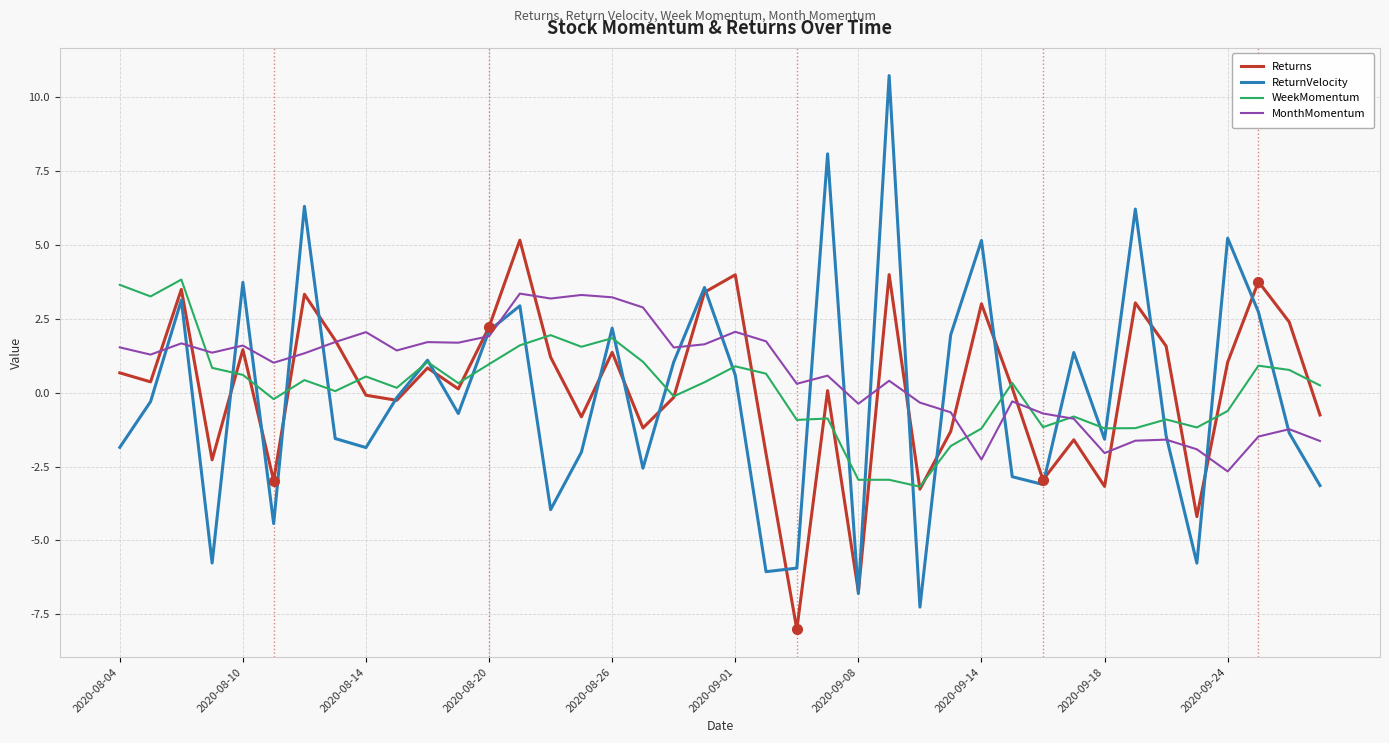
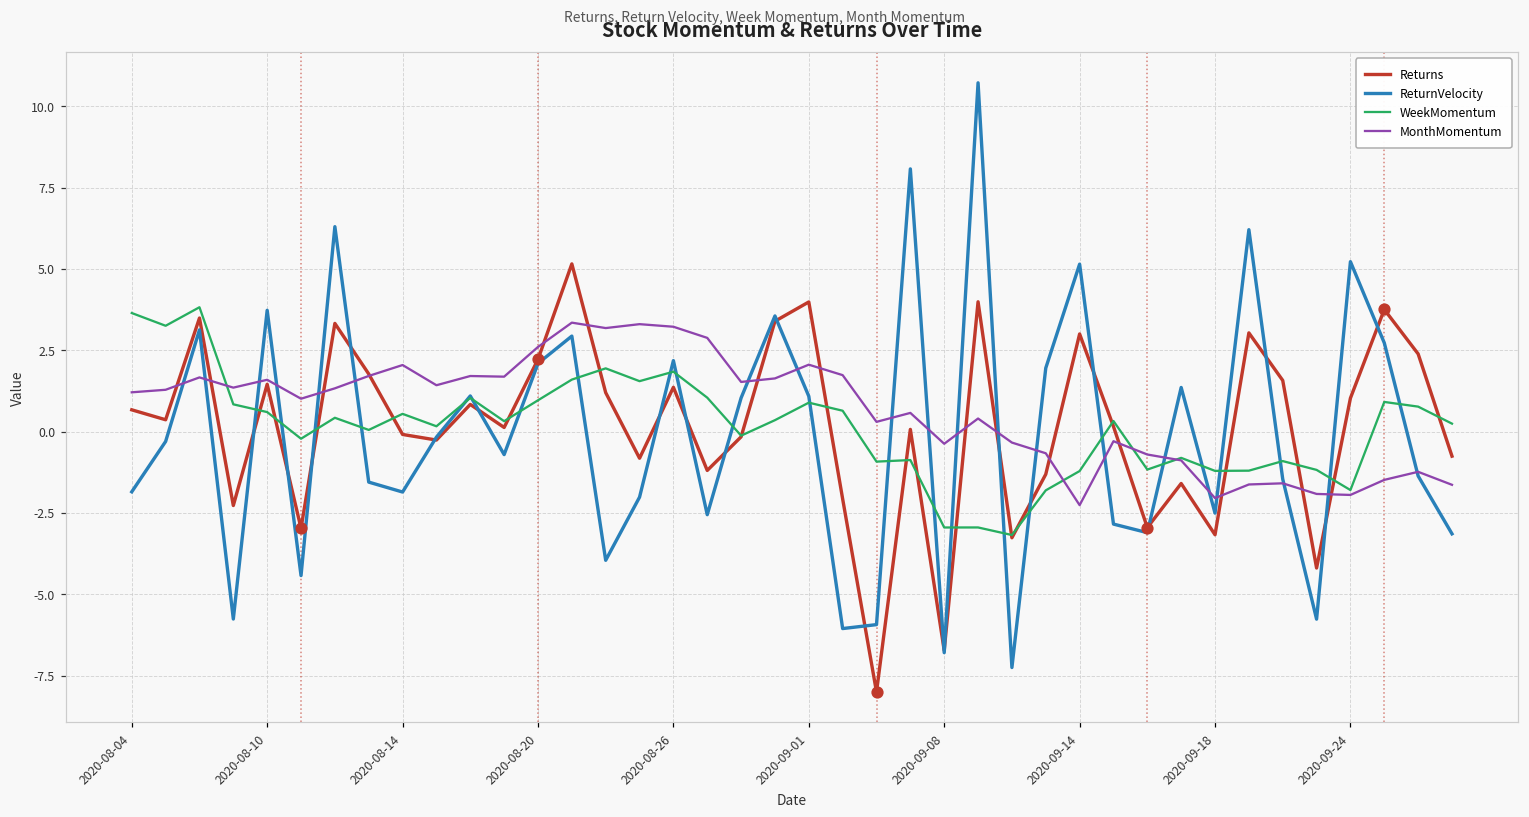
MonthMomentum, 2020-08-04: 1.5 -> 1.2
MonthMomentum, 2020-08-20: 1.9 -> 2.6
ReturnVelocity, 2020-09-01: 0.6 -> 1.1
ReturnVelocity, 2020-09-18: -1.6 -> -2.5
WeekMomentum, 2020-09-24: -0.6 -> -1.8
MonthMomentum, 2020-09-24: -2.7 -> -1.9
